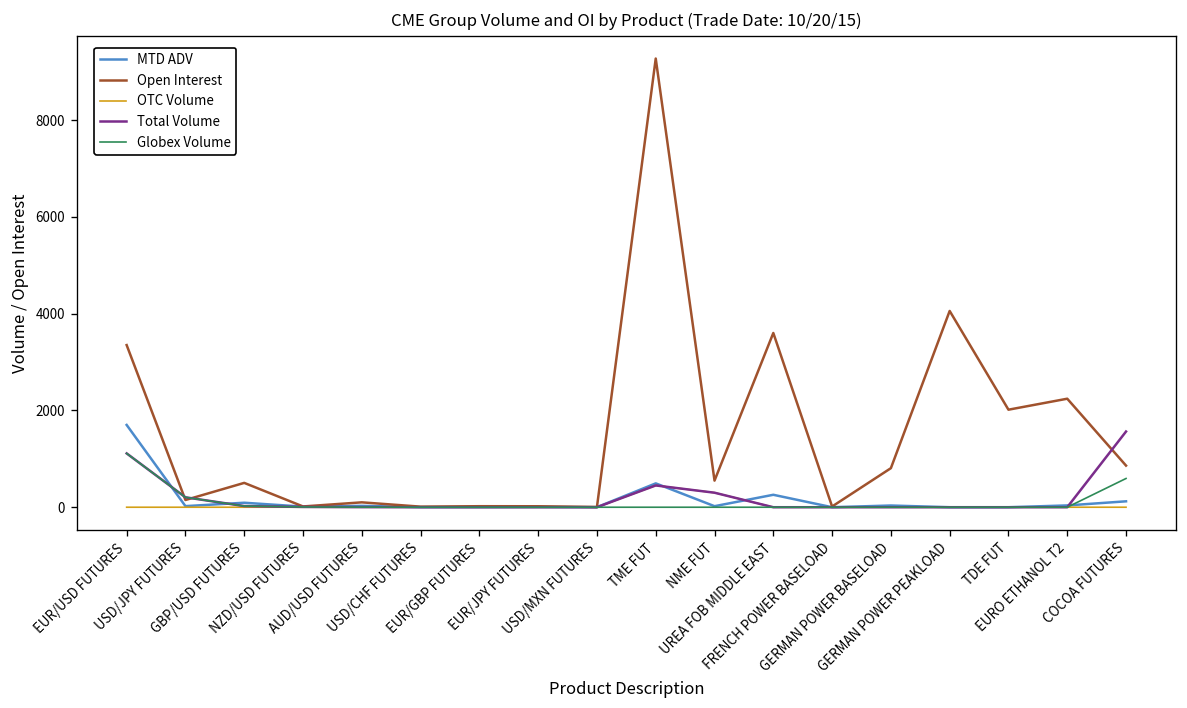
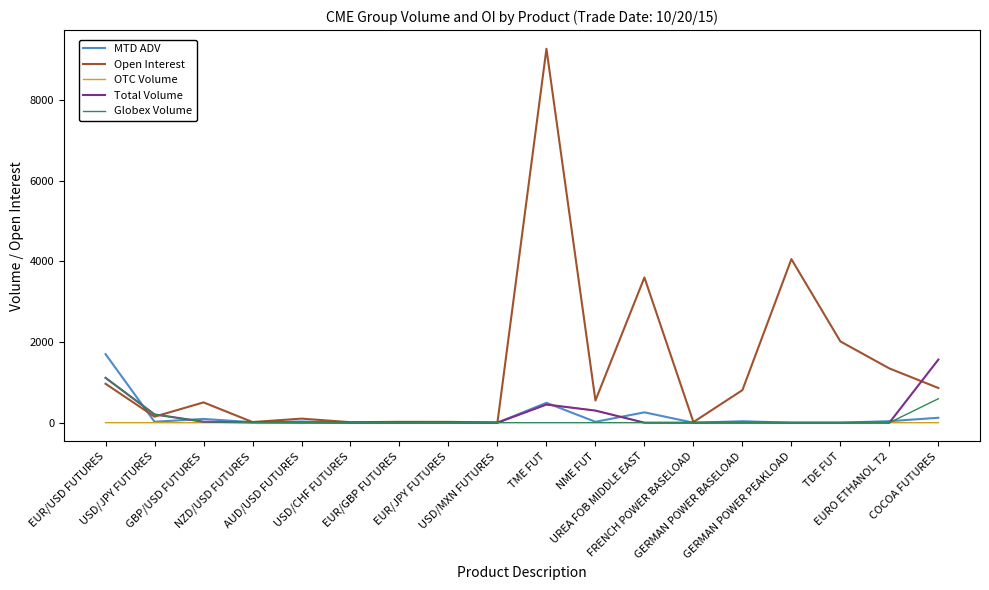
Open Interest, EUR/USD FUTURES: 3400 -> 1000
Open Interest, EURO ETHANOL T2: 2200 -> 1300
